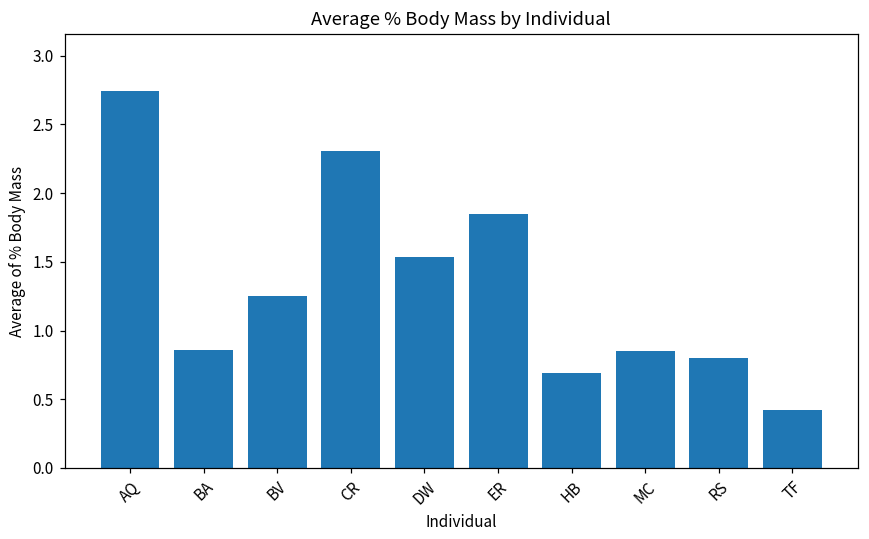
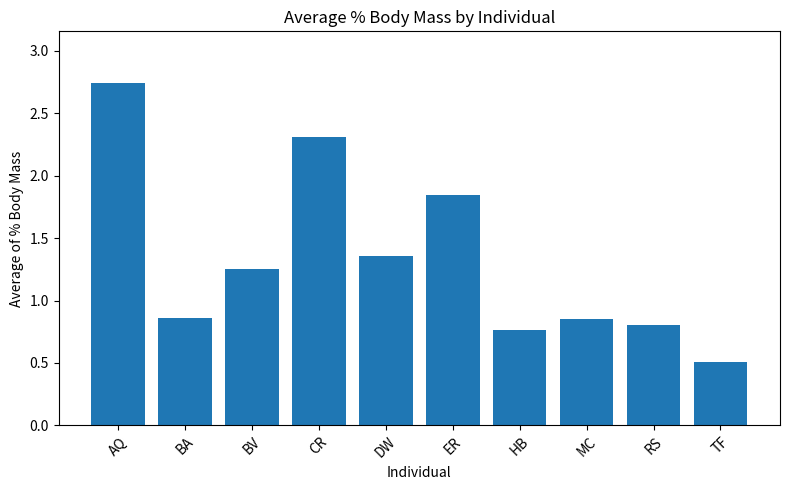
DW: 1.53 -> 1.35
HB: 0.69 -> 0.77
TF: 0.42 -> 0.51
